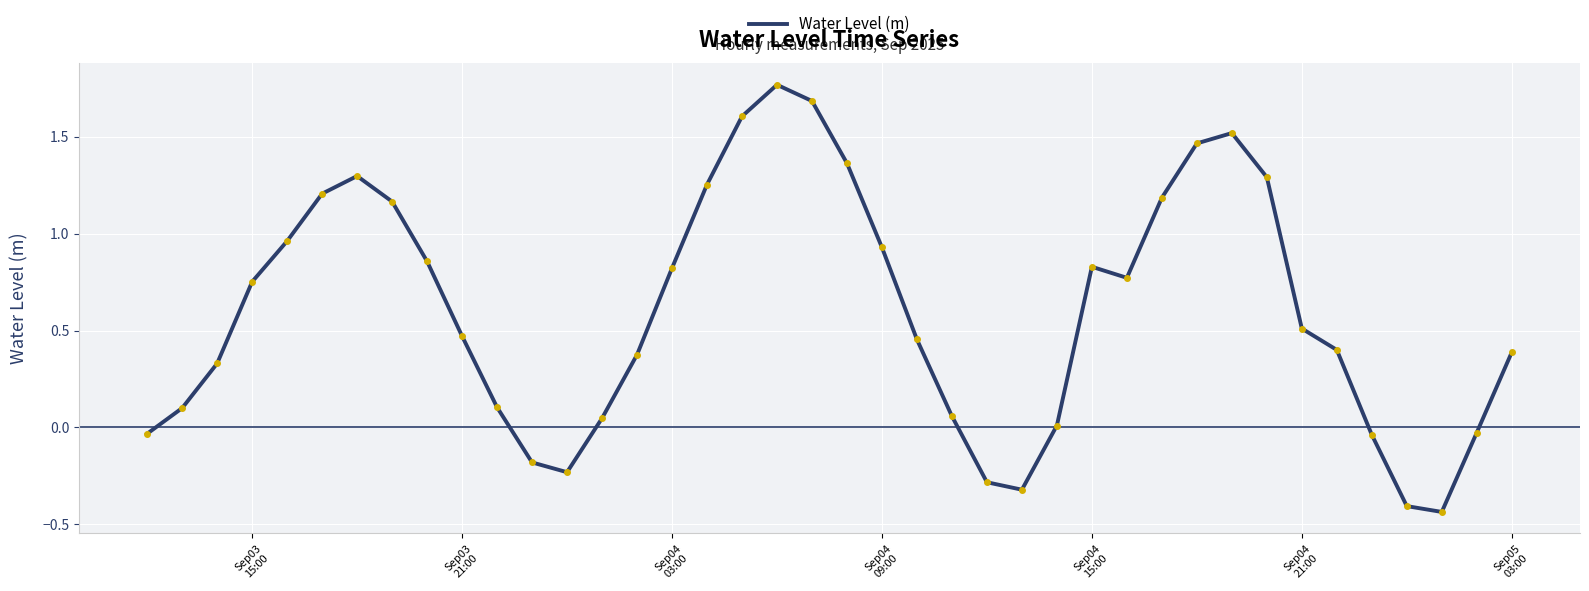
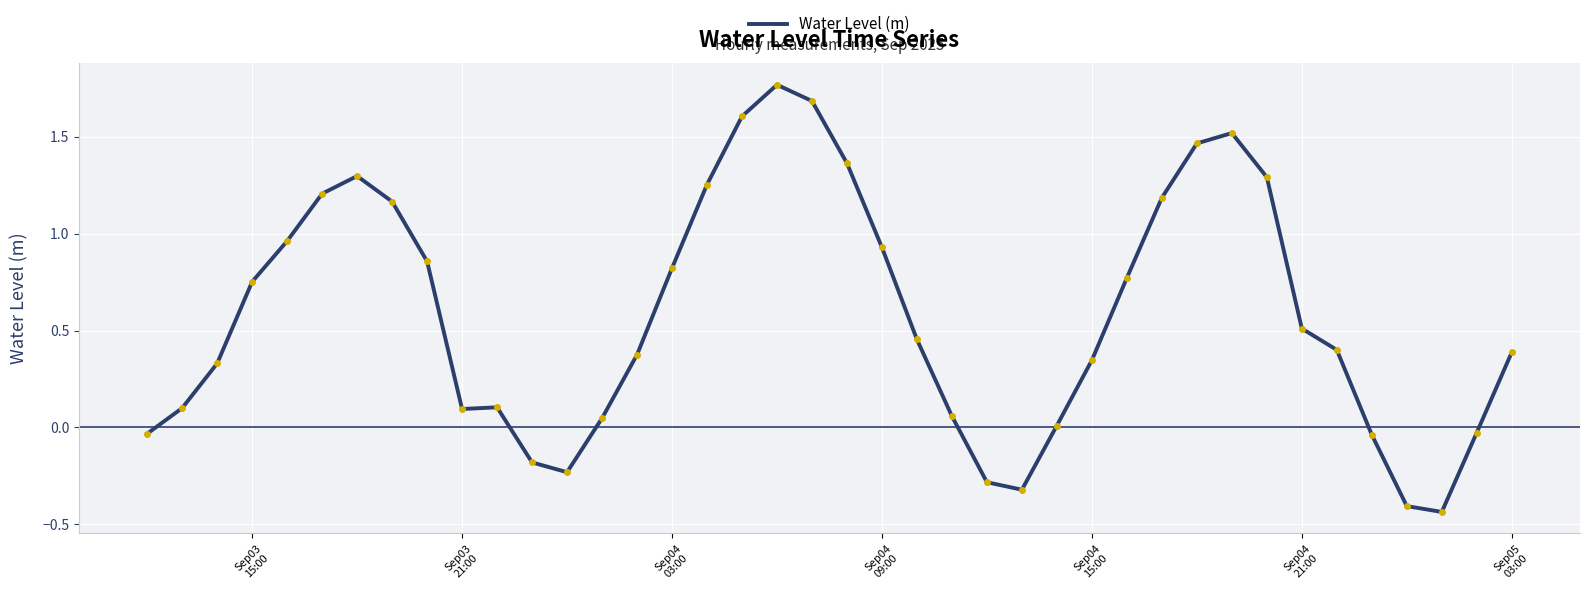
Sep03 21:00: 0.47 -> 0.09
Sep04 15:00: 0.83 -> 0.35
